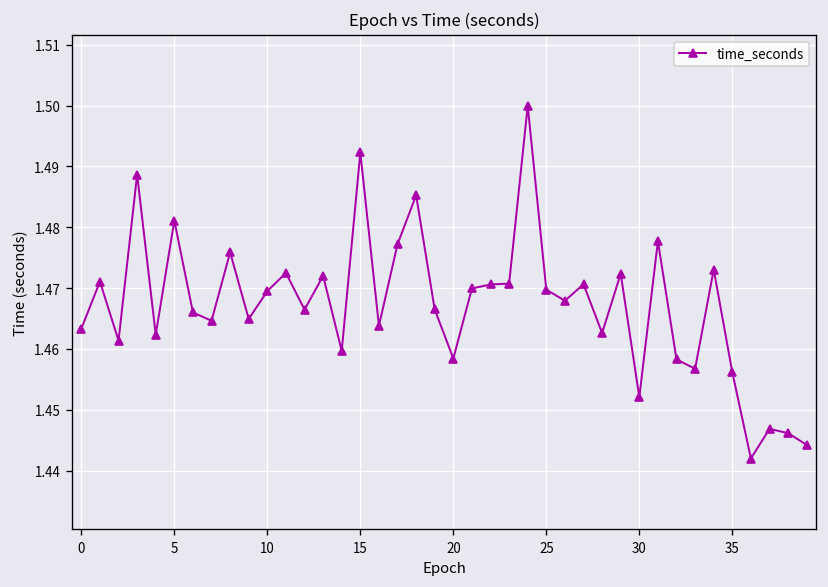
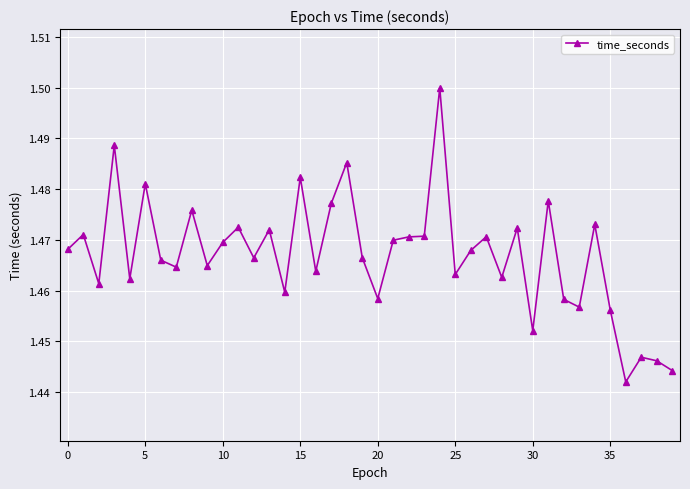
0: 1.463 -> 1.468
15: 1.492 -> 1.482
25: 1.470 -> 1.463
